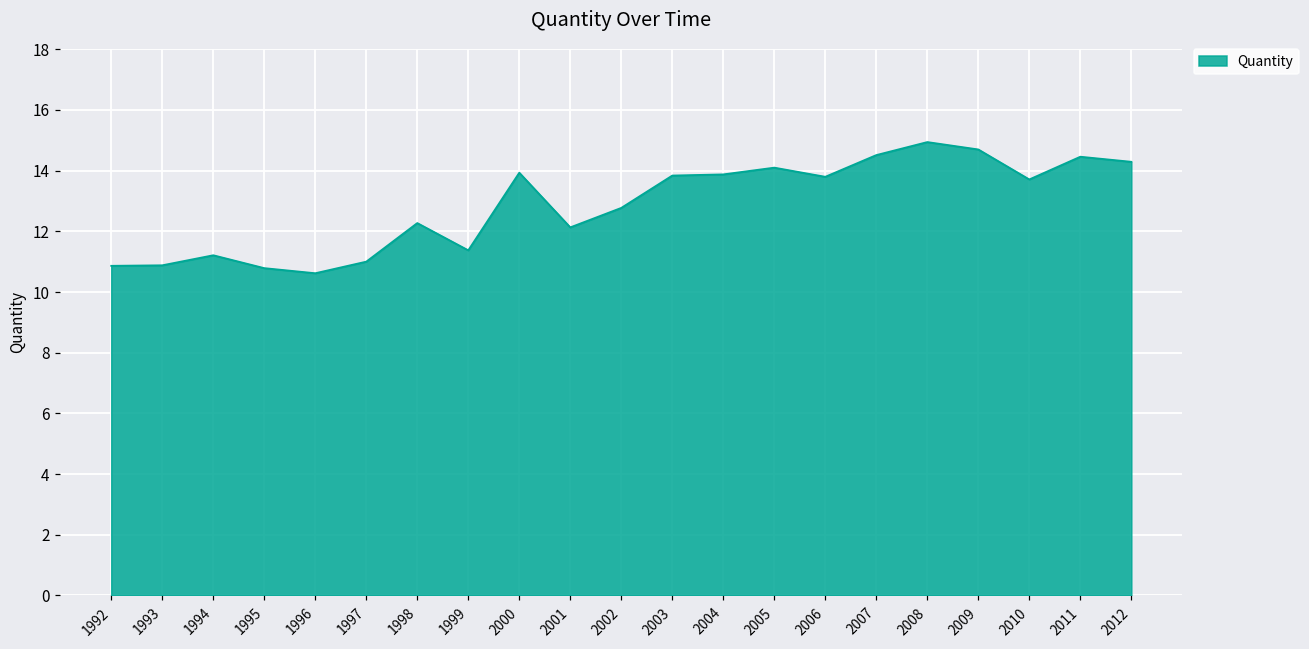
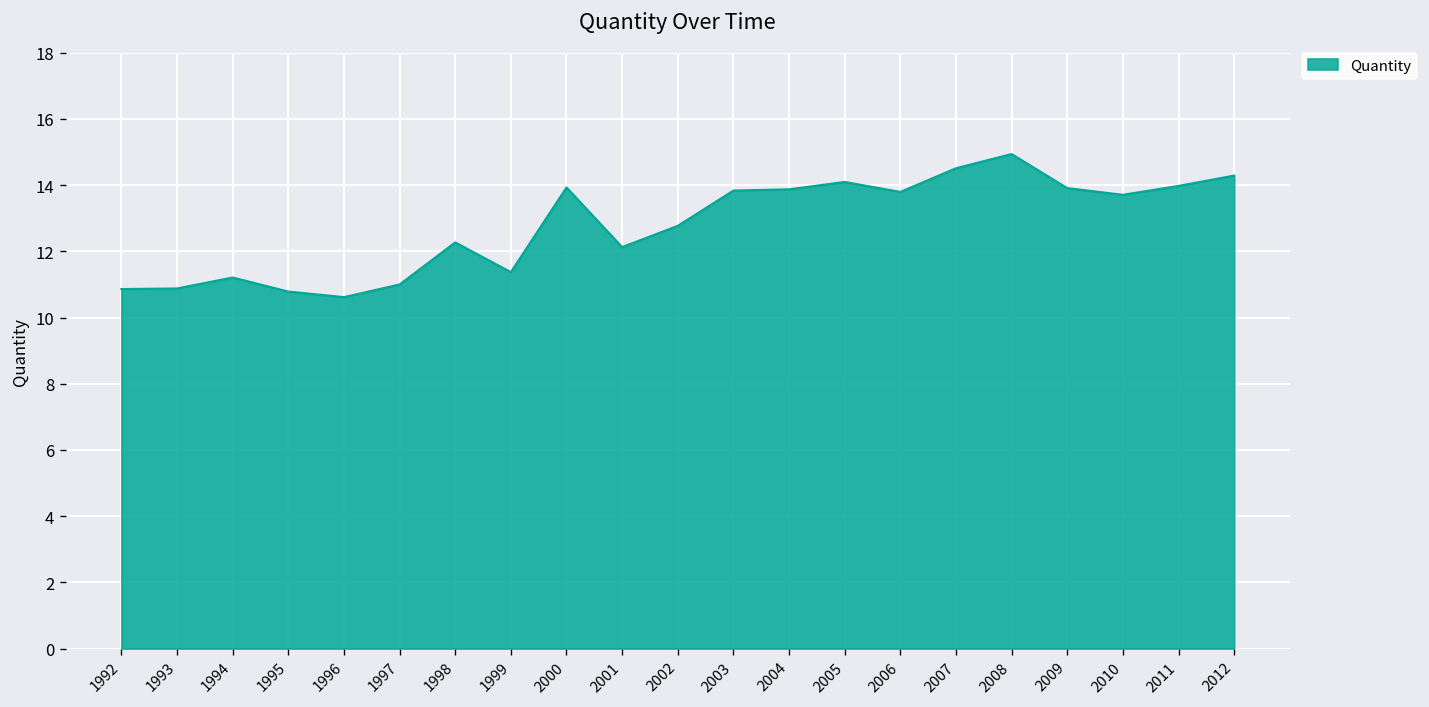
2009: 14.7 -> 13.9
2011: 14.5 -> 14.0
